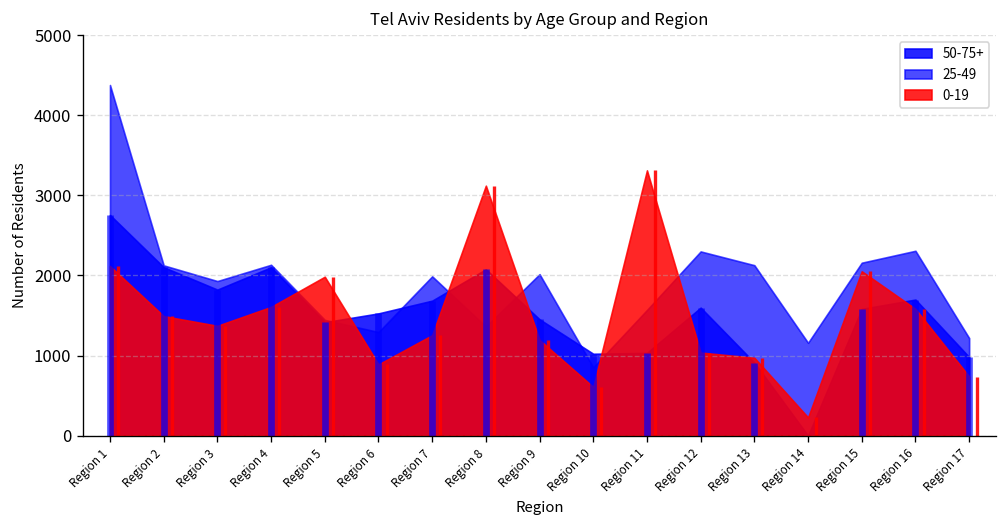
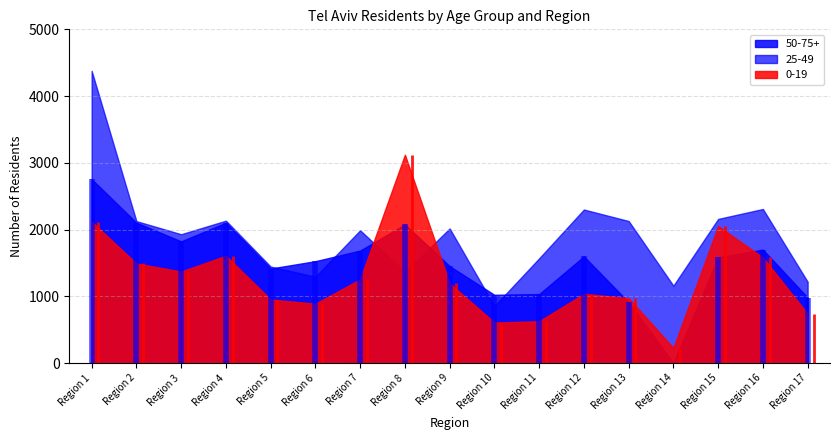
0-19, Region 5: 2000 -> 1000
0-19, Region 11: 3300 -> 600
